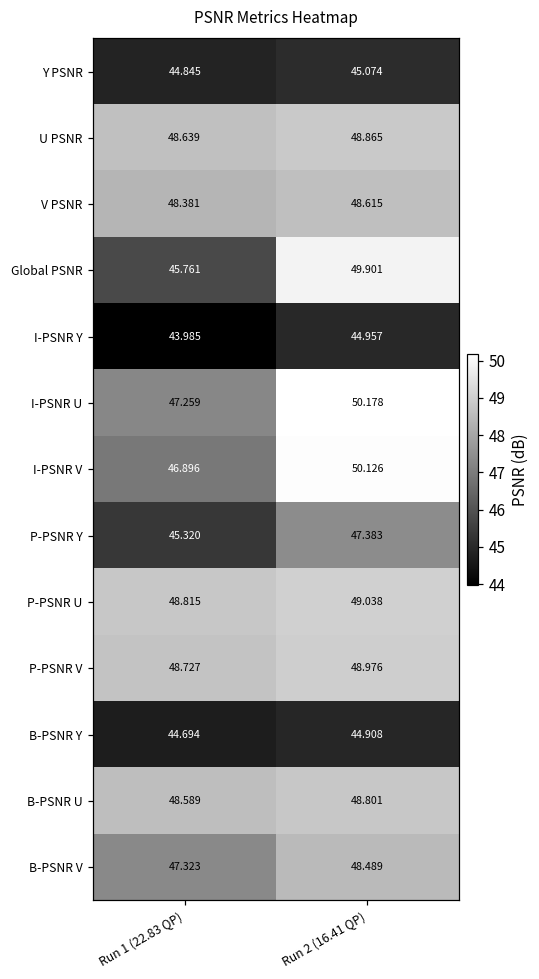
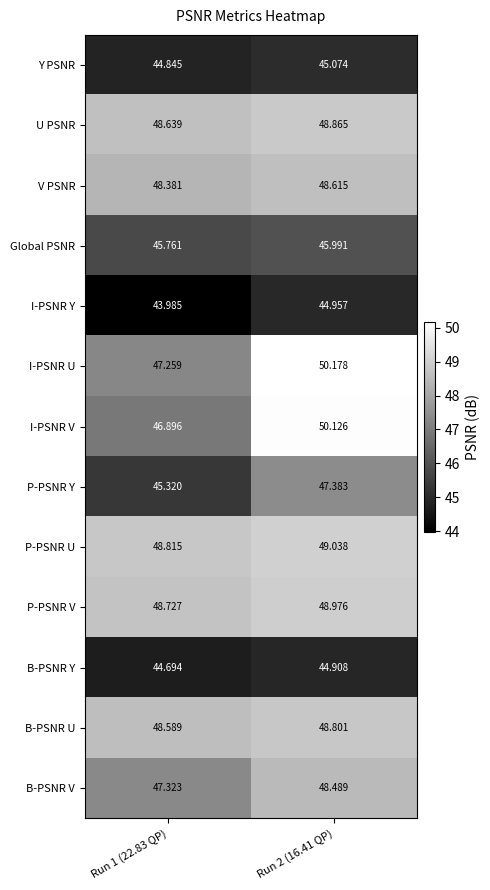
Global PSNR, Run 2 (16.41 QP): 49.901 -> 45.991
